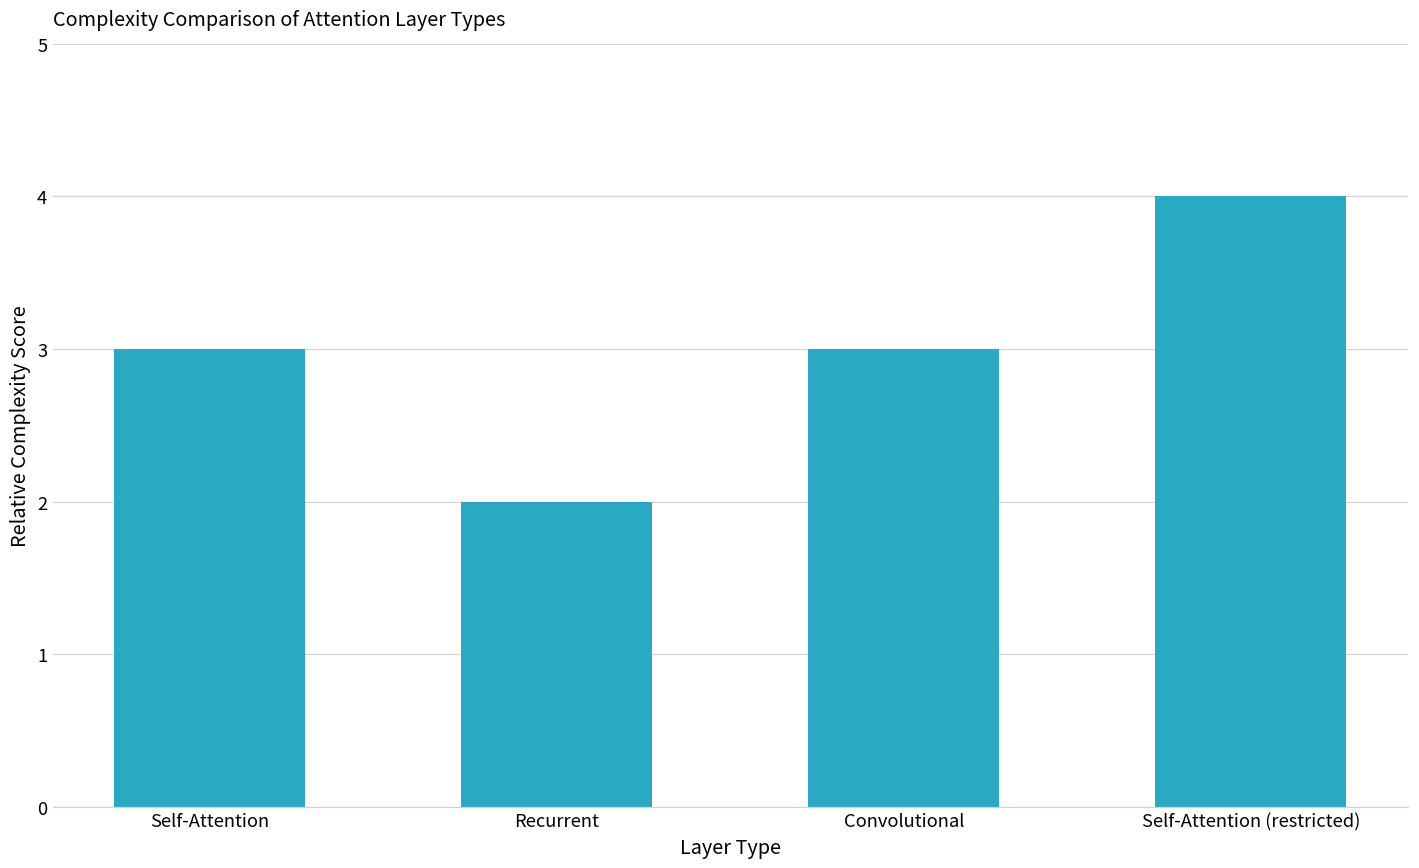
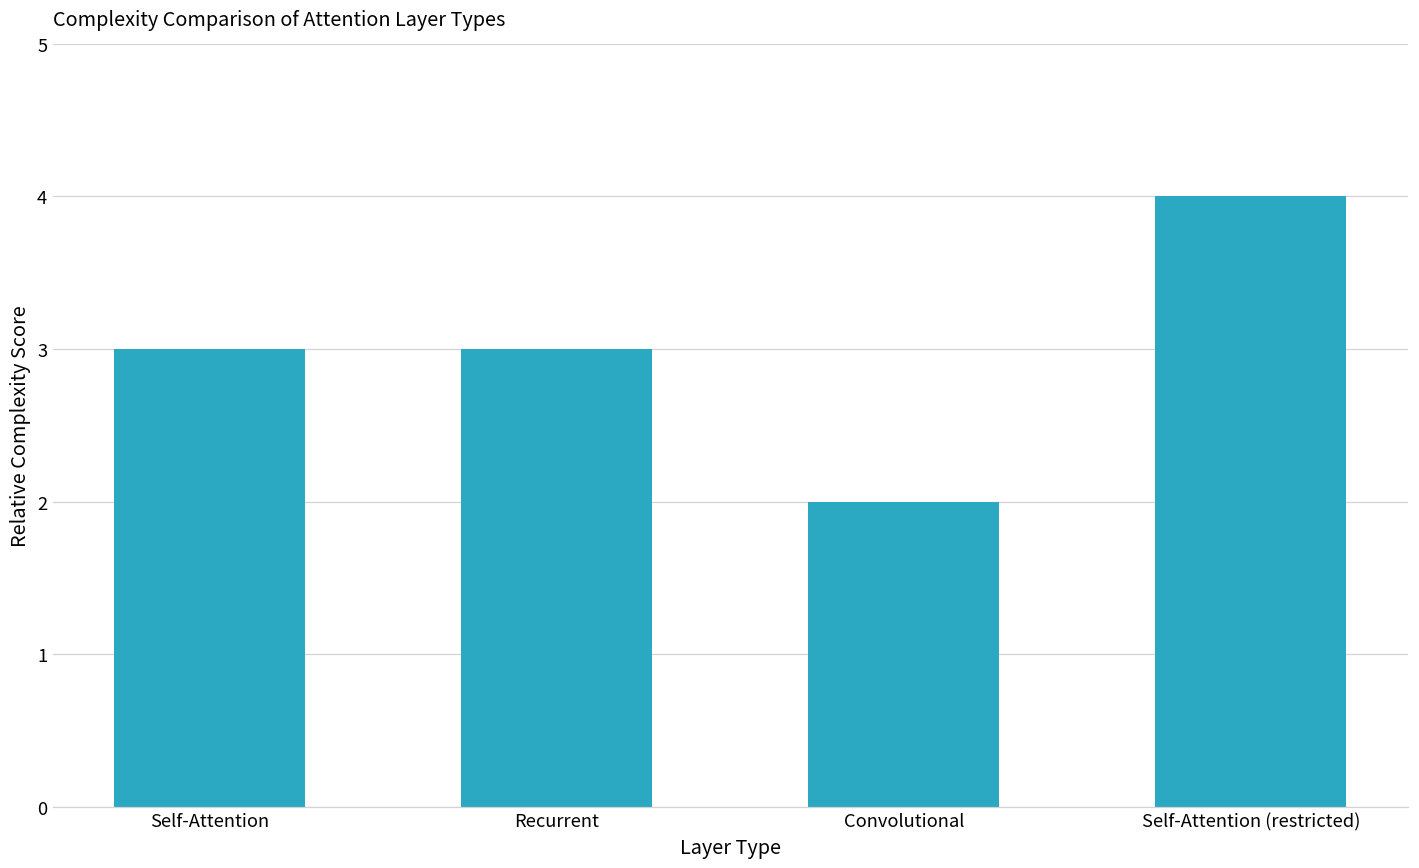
Recurrent: 2 -> 3
Convolutional: 3 -> 2
